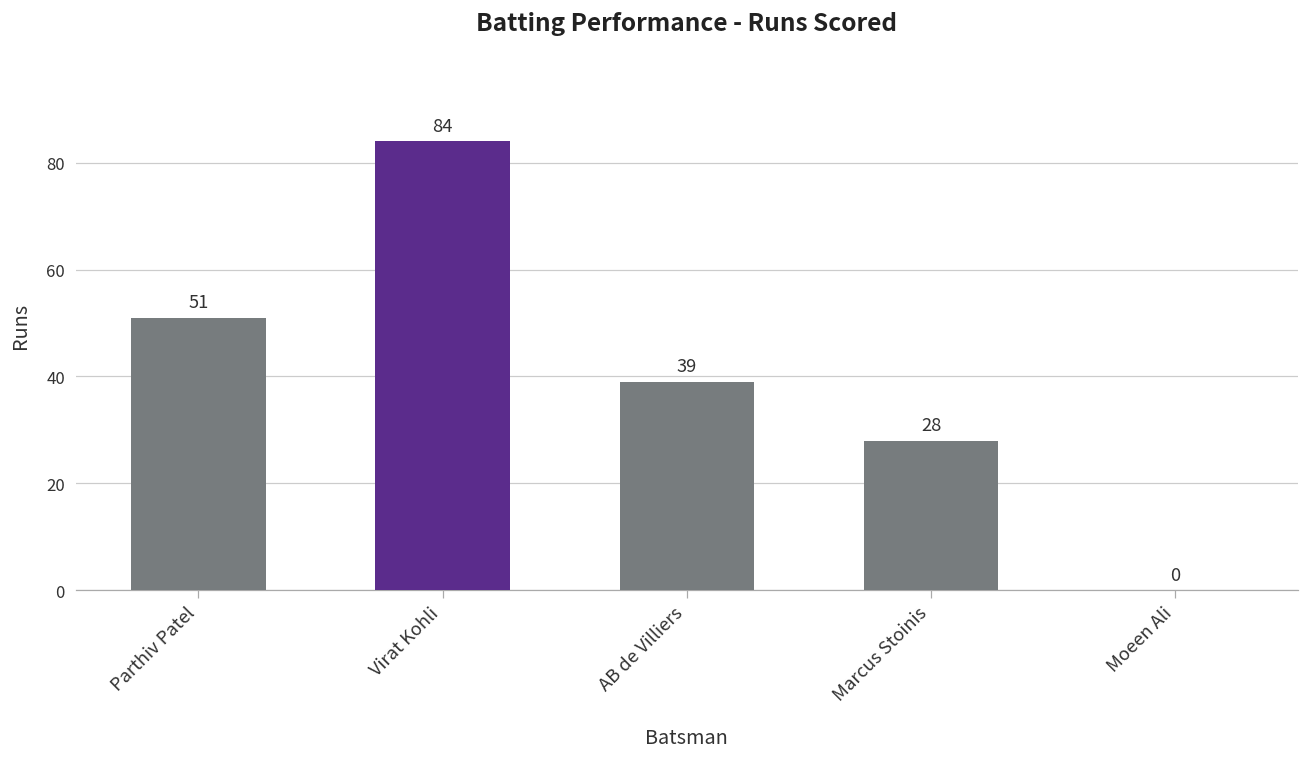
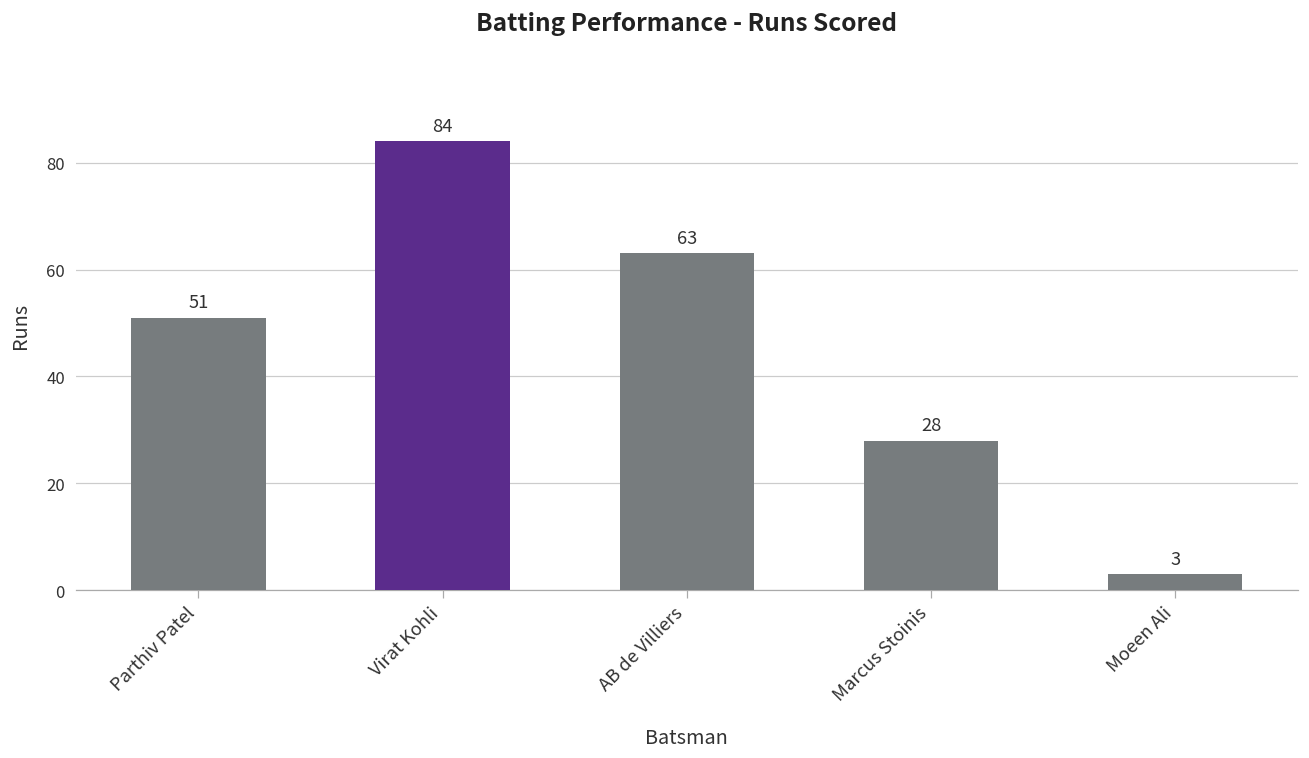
AB de Villiers: 39 -> 63
Moeen Ali: 0 -> 3
